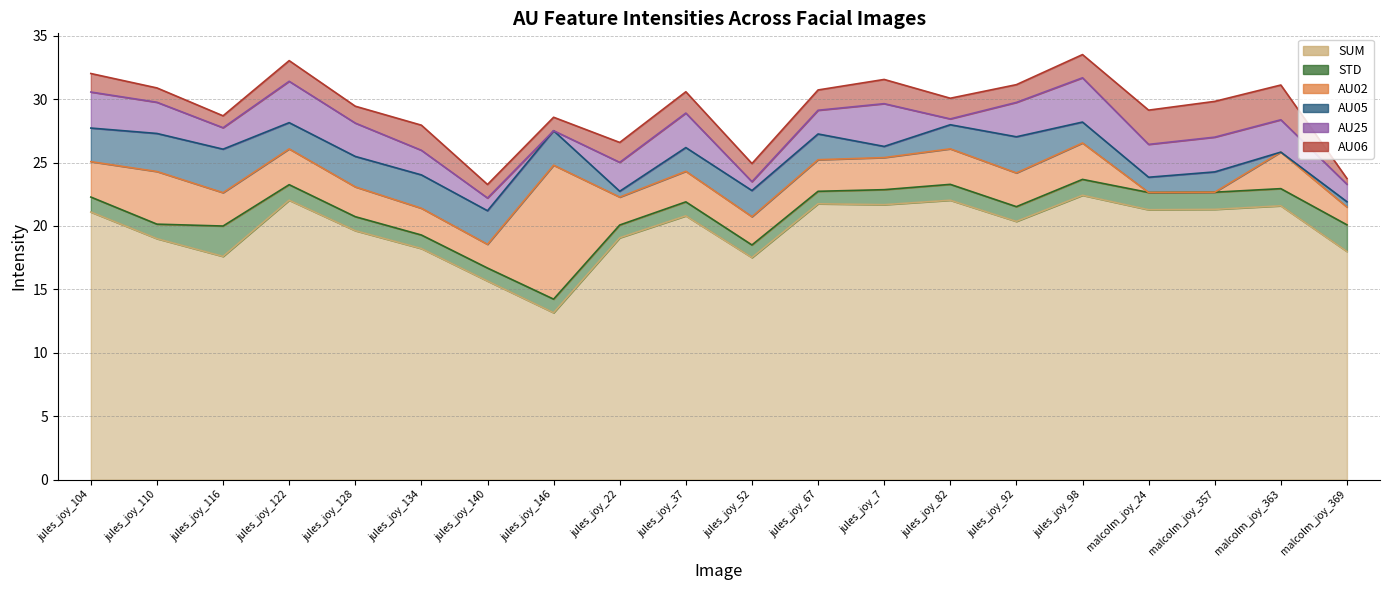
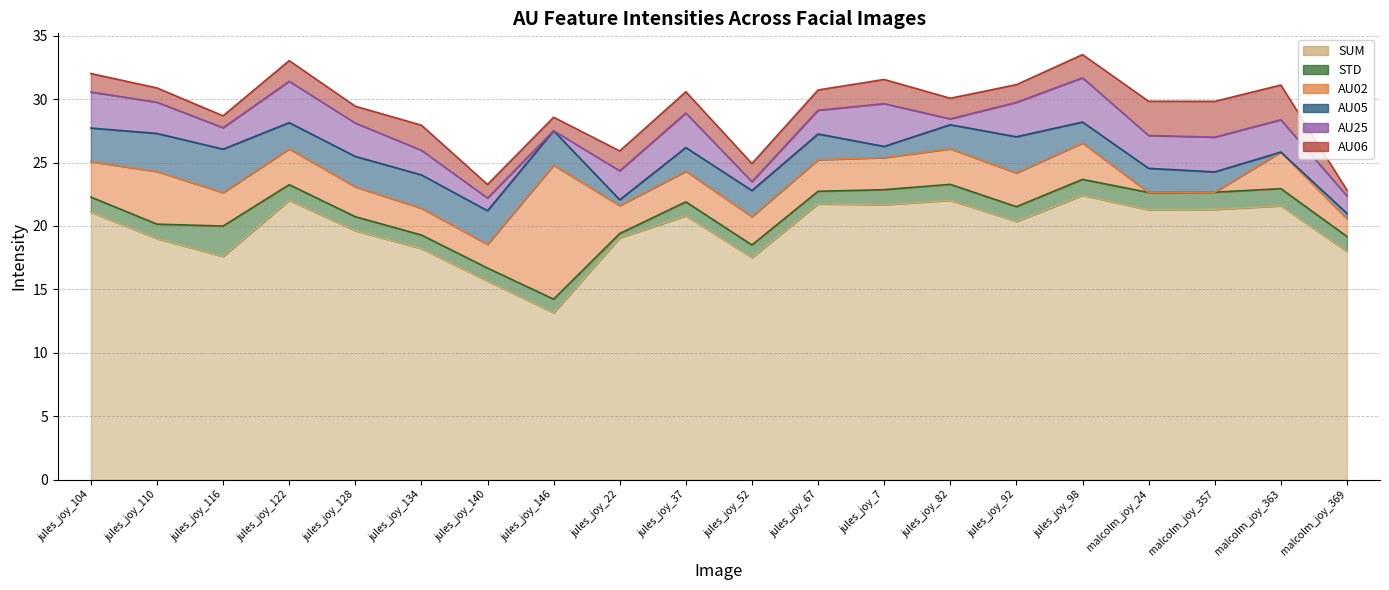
STD, jules_joy_22: 1.0 -> 0.3
AU05, malcolm_joy_24: 1.2 -> 1.9
STD, malcolm_joy_369: 2.1 -> 1.2
